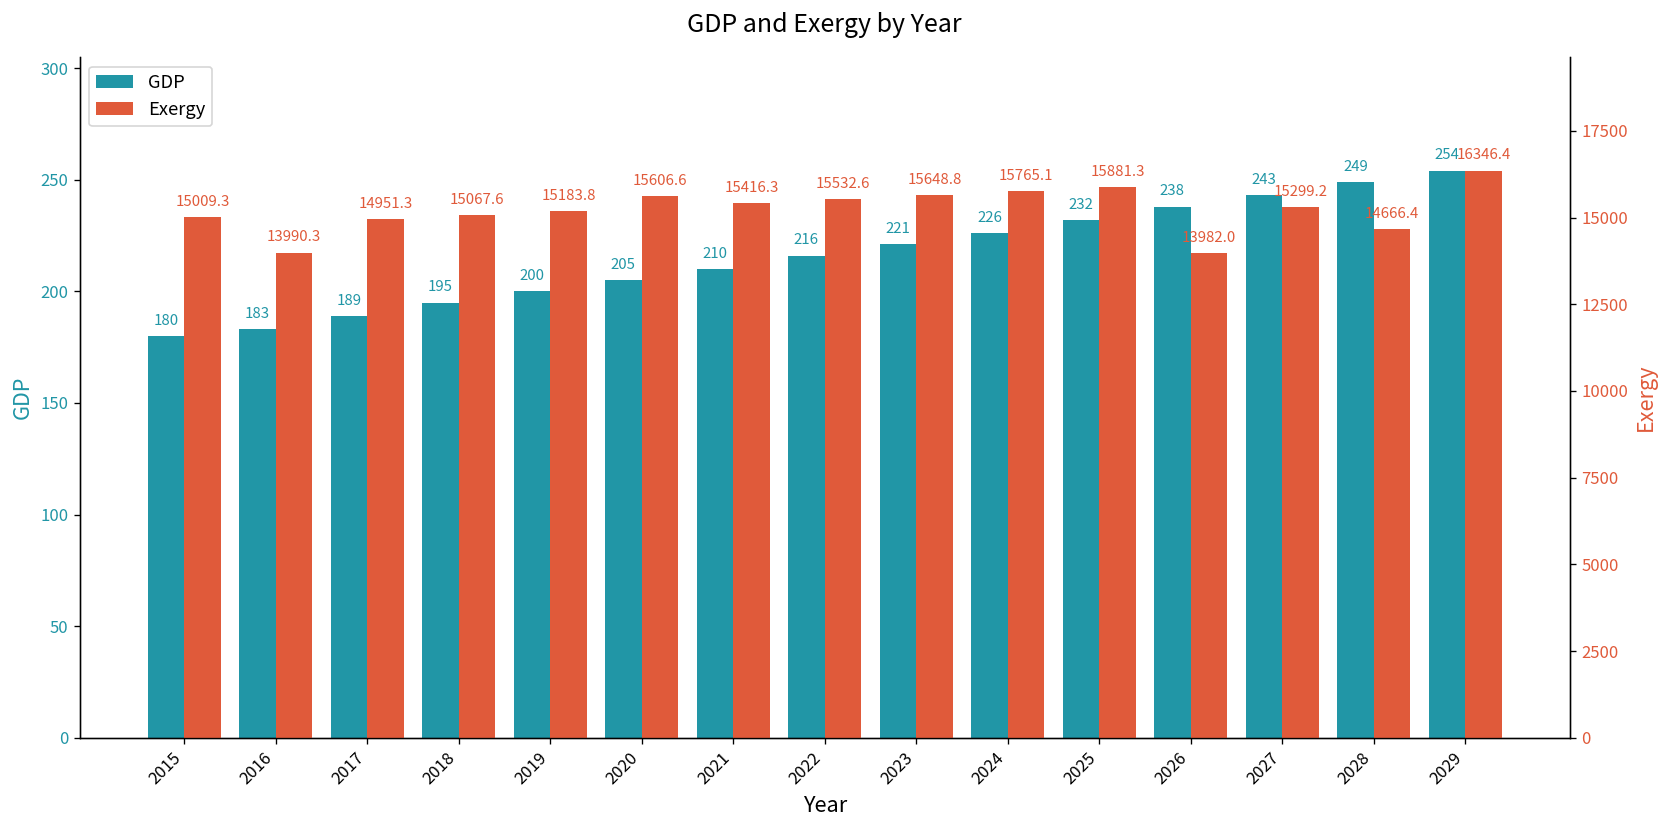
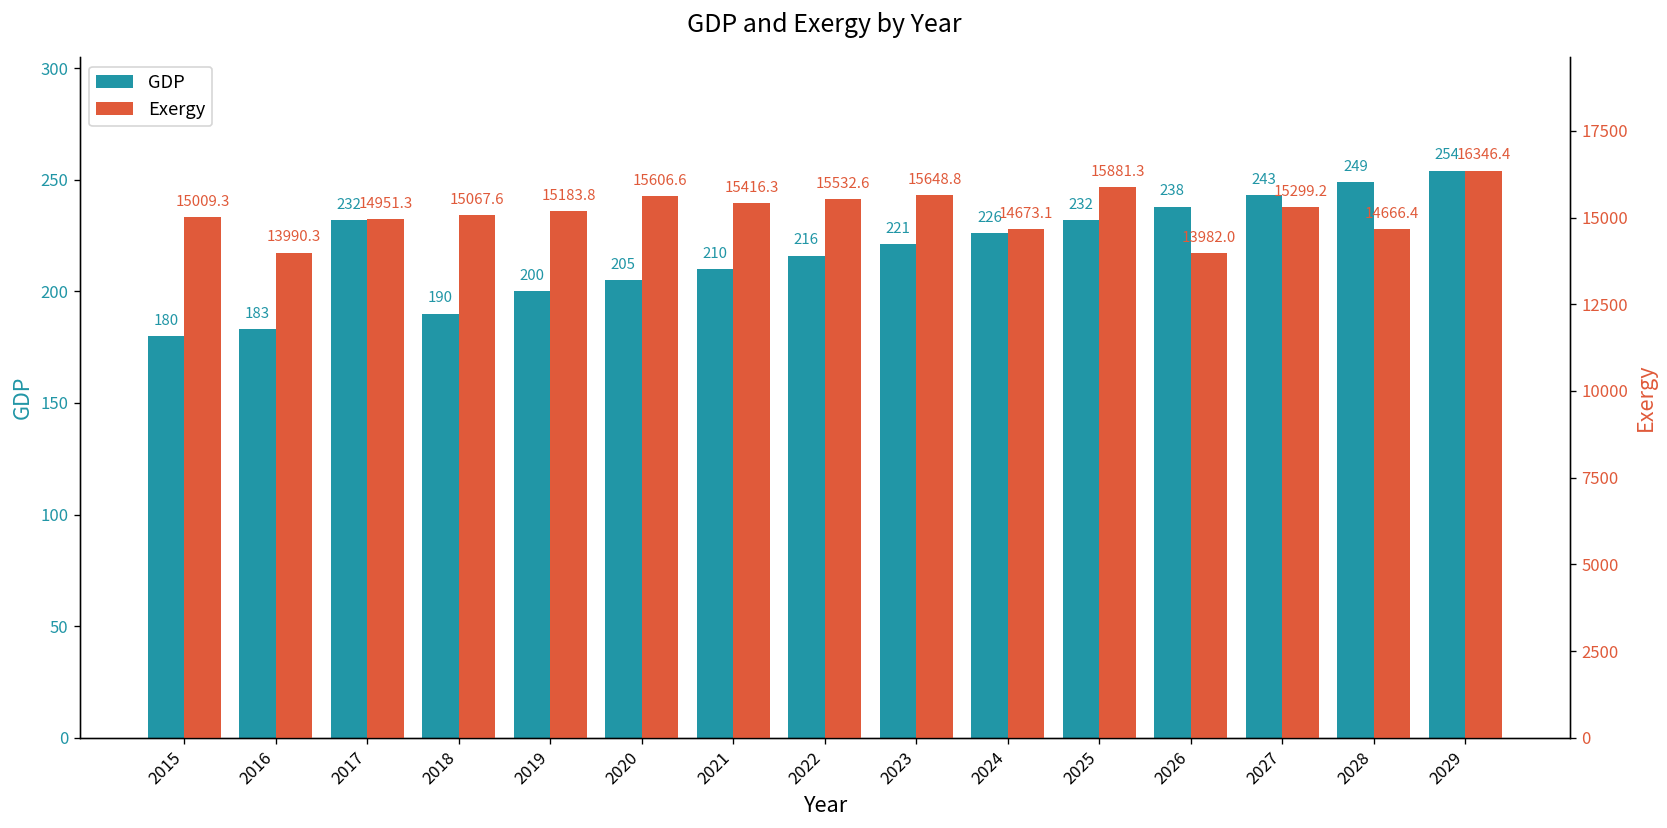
GDP, 2017: 189 -> 232
GDP, 2018: 195 -> 190
Exergy, 2024: 15765.1 -> 14673.1
